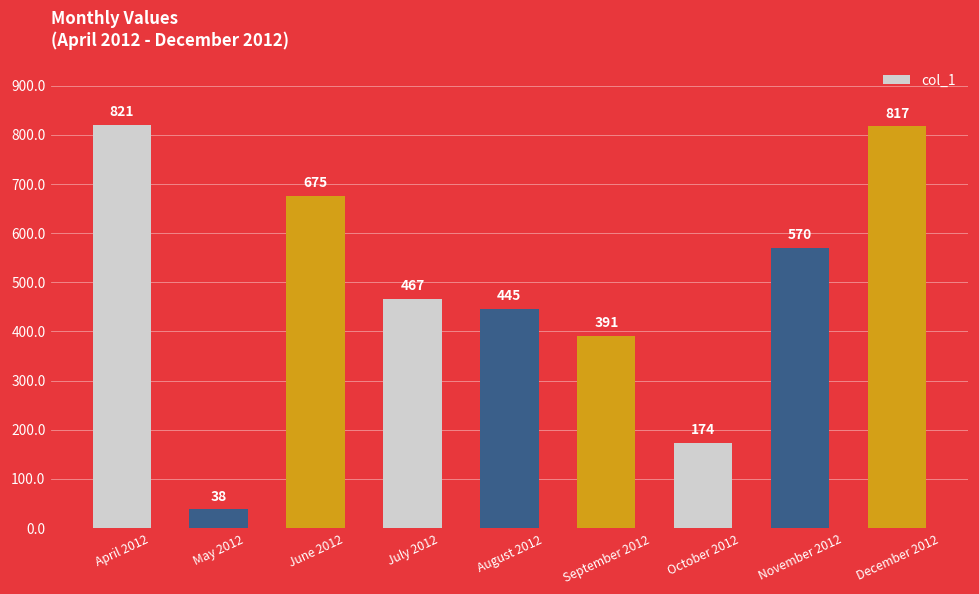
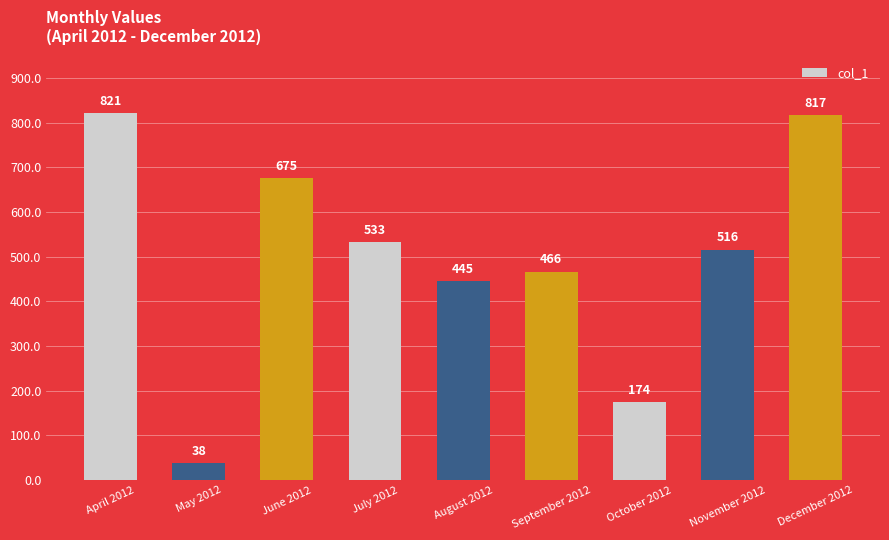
July 2012: 467 -> 533
September 2012: 391 -> 466
November 2012: 570 -> 516
